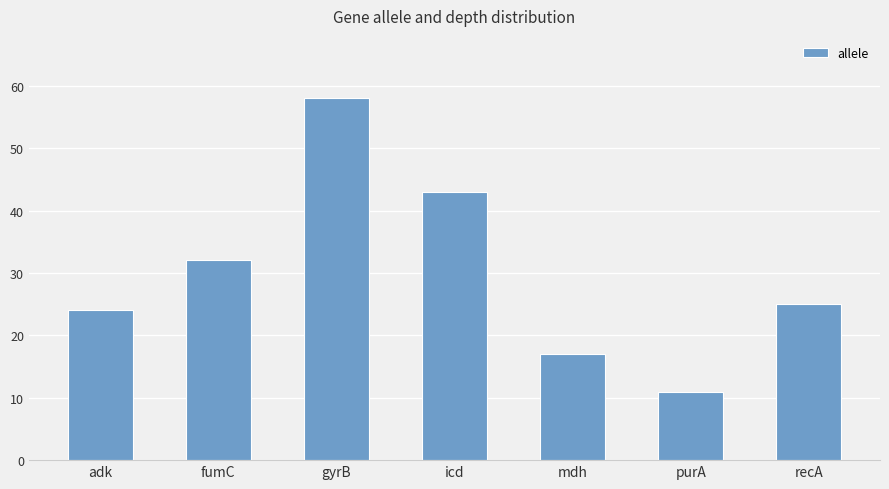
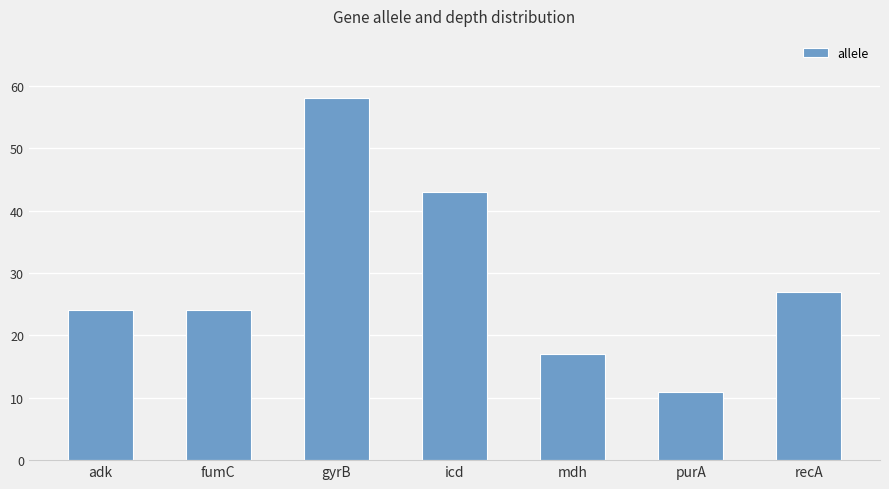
fumC: 32 -> 24
recA: 25 -> 27
